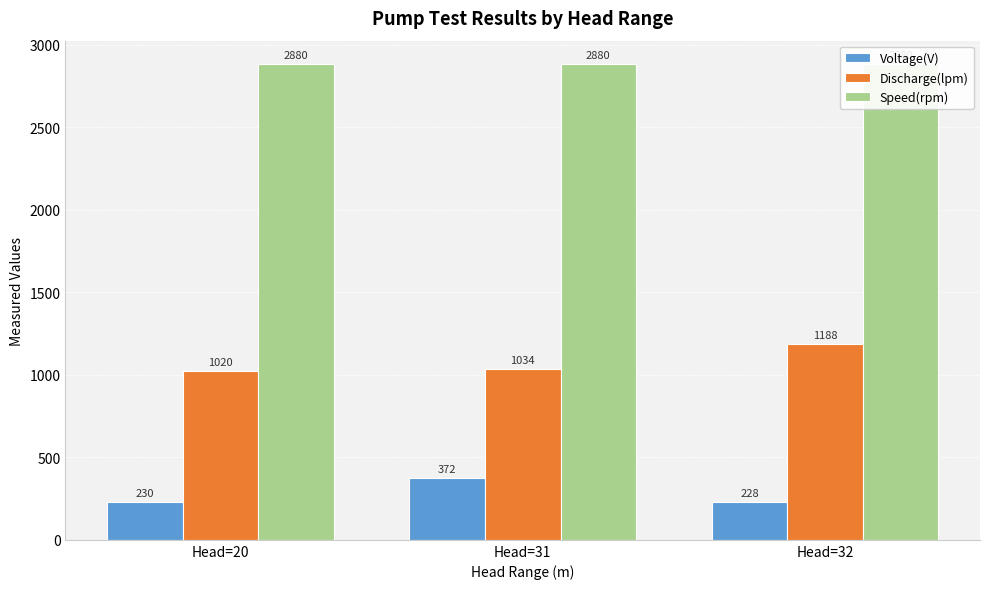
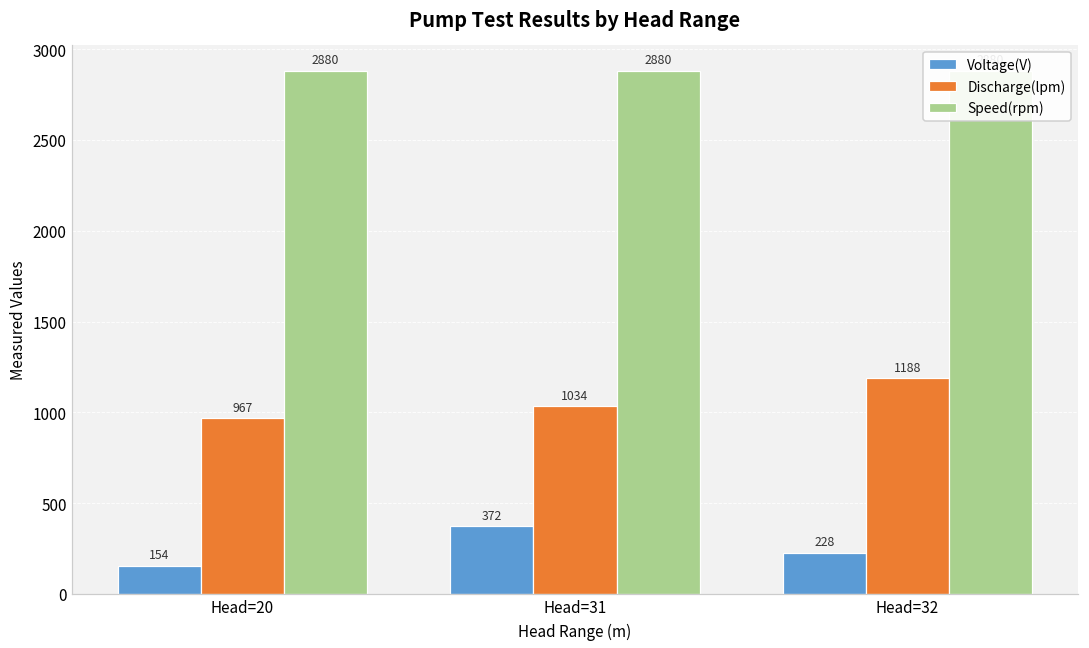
Voltage(V), Head=20: 230 -> 154
Discharge(lpm), Head=20: 1020 -> 967
